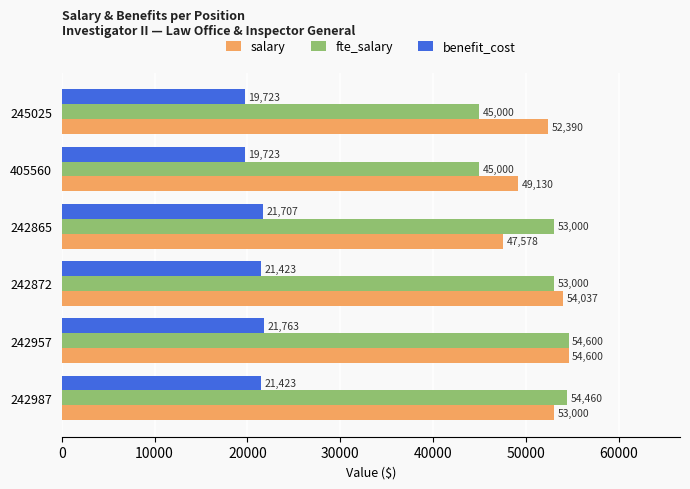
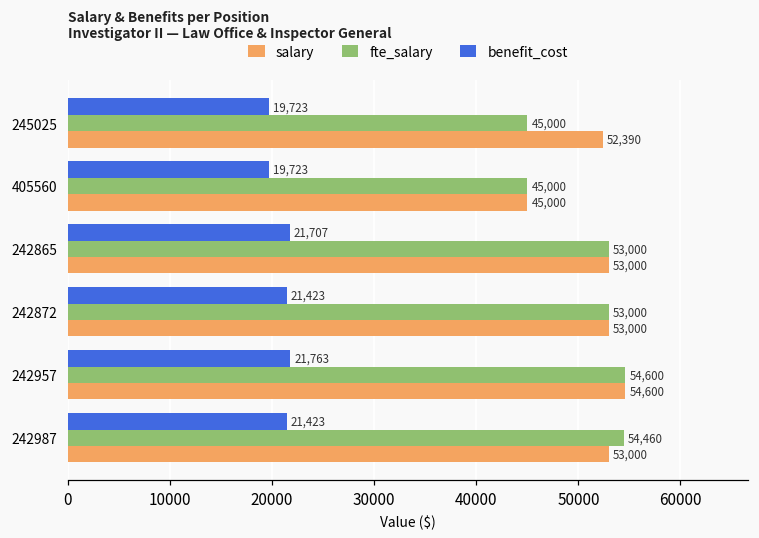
salary, 405560: 49,130 -> 45,000
salary, 242865: 47,578 -> 53,000
salary, 242872: 54,037 -> 53,000
